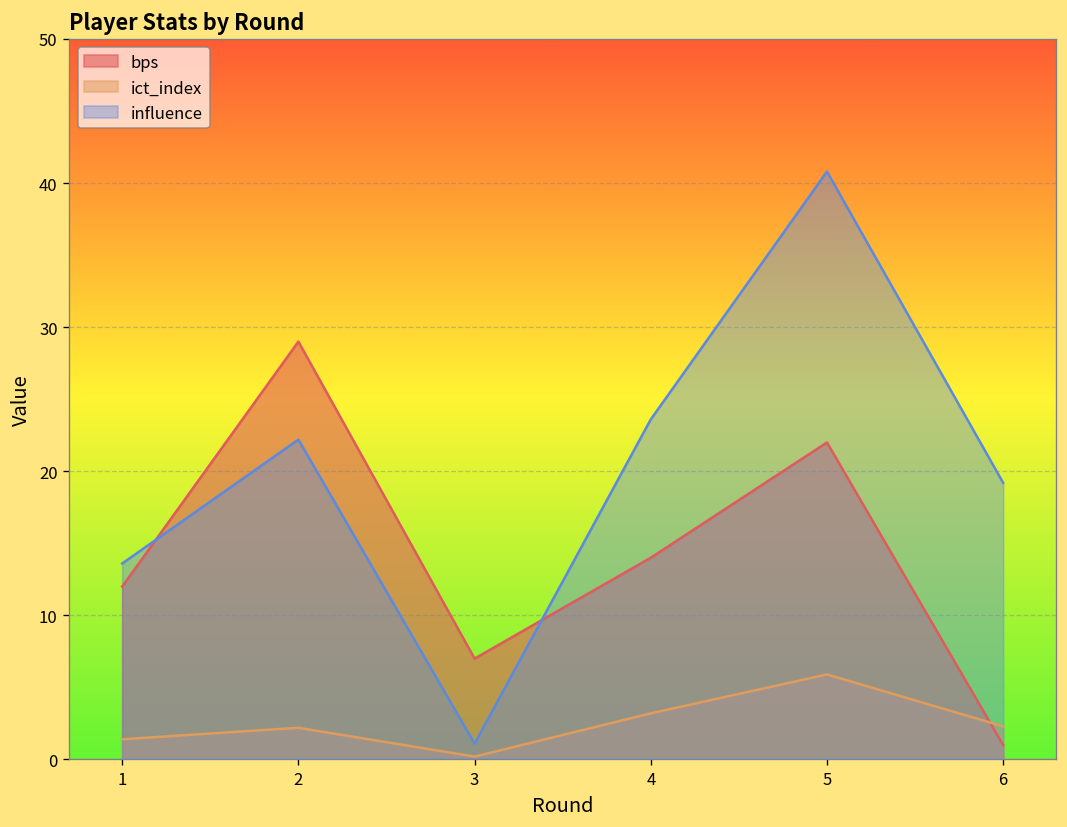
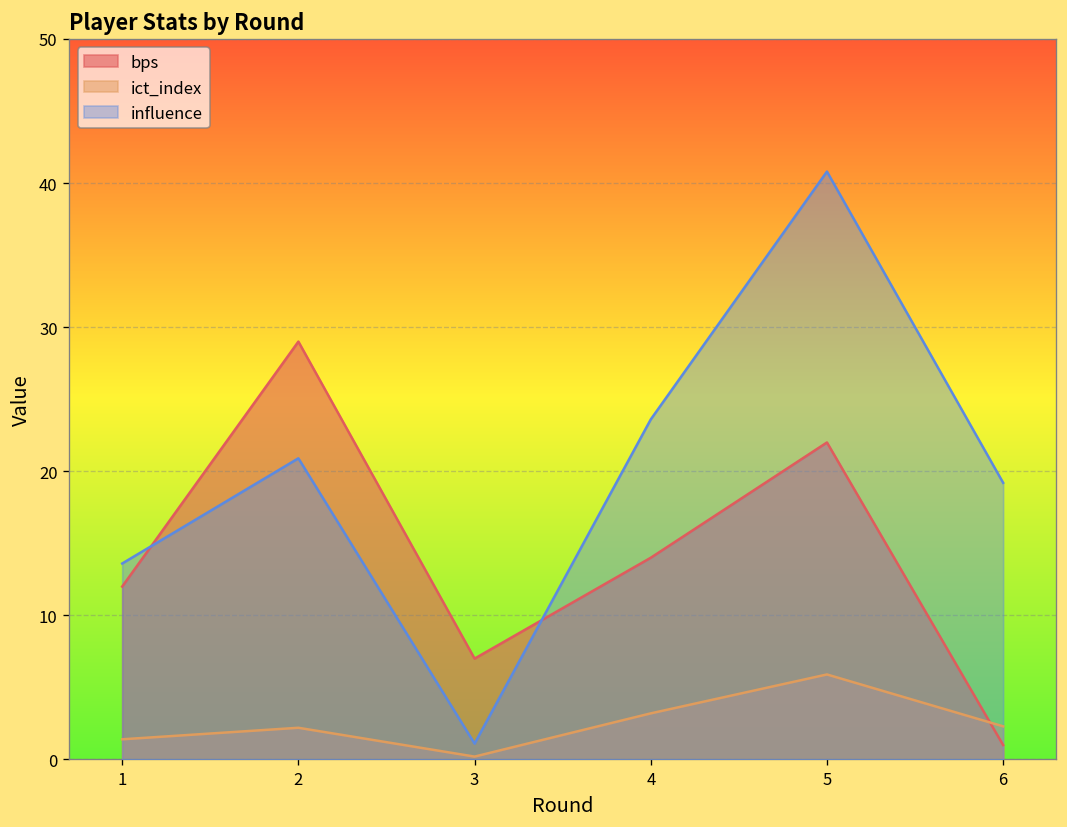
influence, 2: 22.2 -> 20.9
